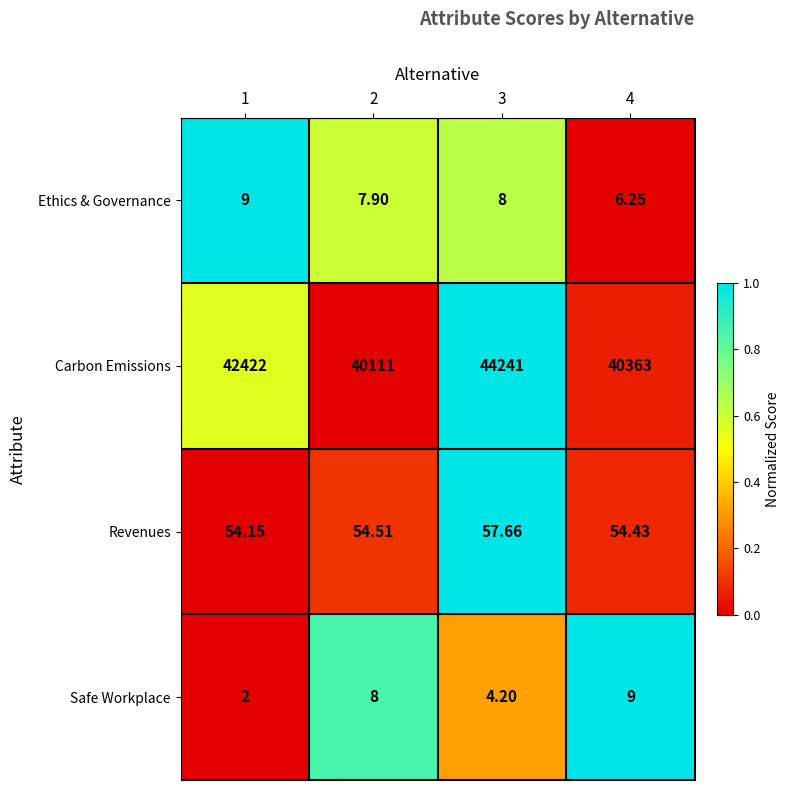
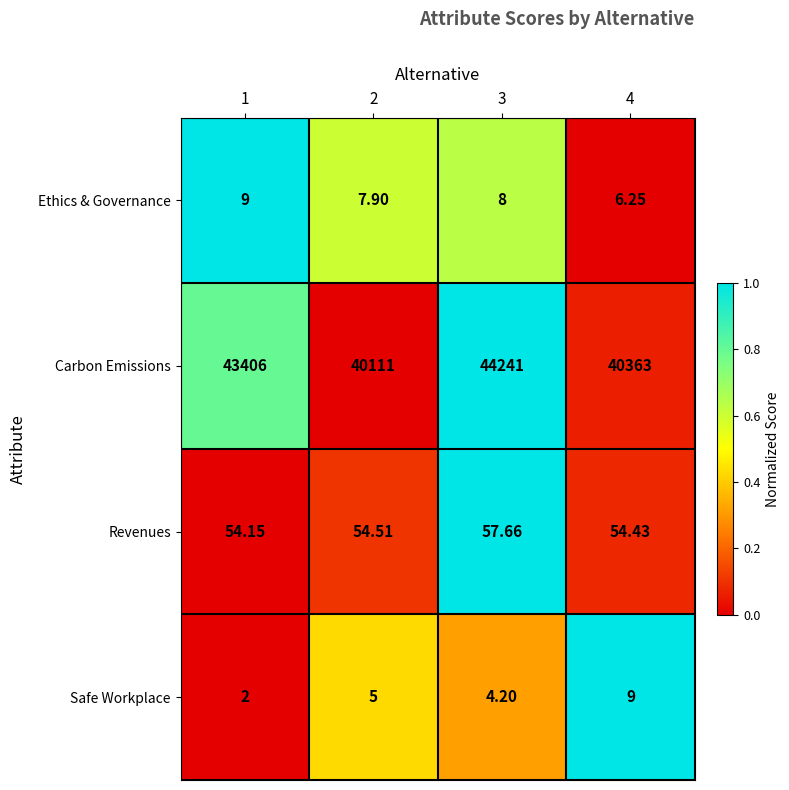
Carbon Emissions, 1: 42422 -> 43406
Safe Workplace, 2: 8 -> 5
